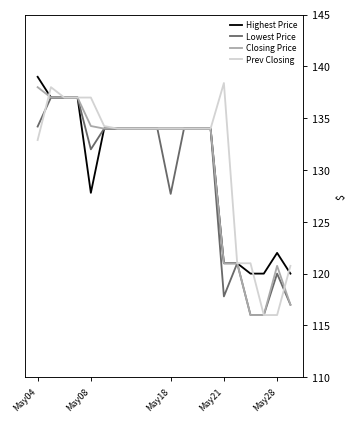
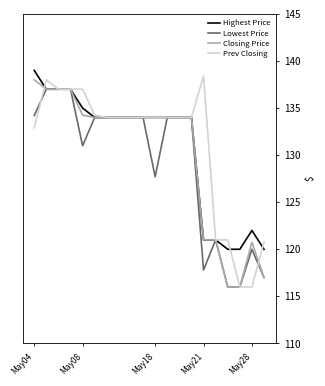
Highest Price, May08: 128 -> 135
Lowest Price, May08: 132 -> 131
